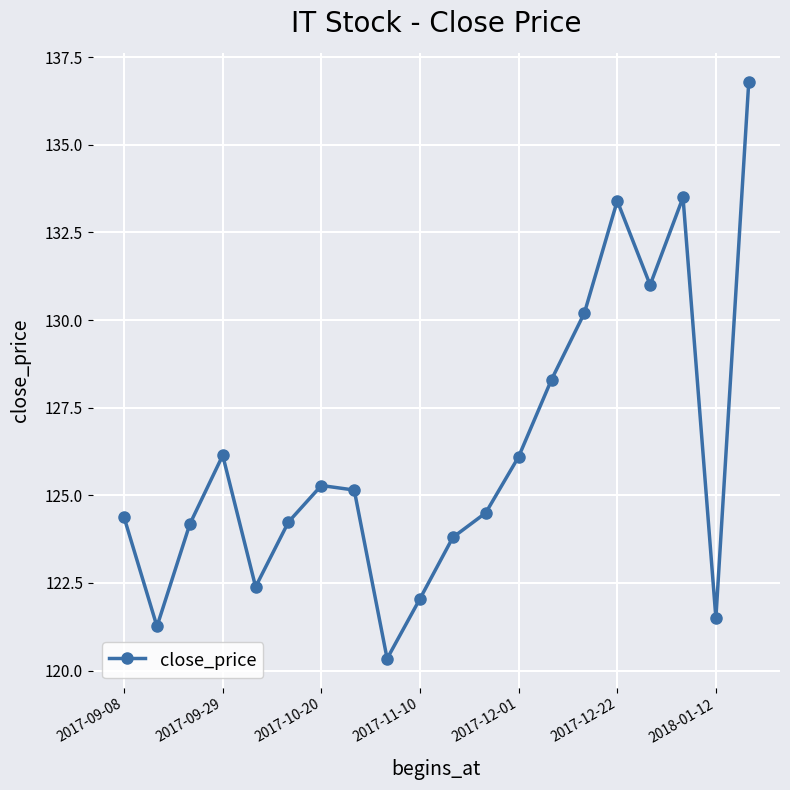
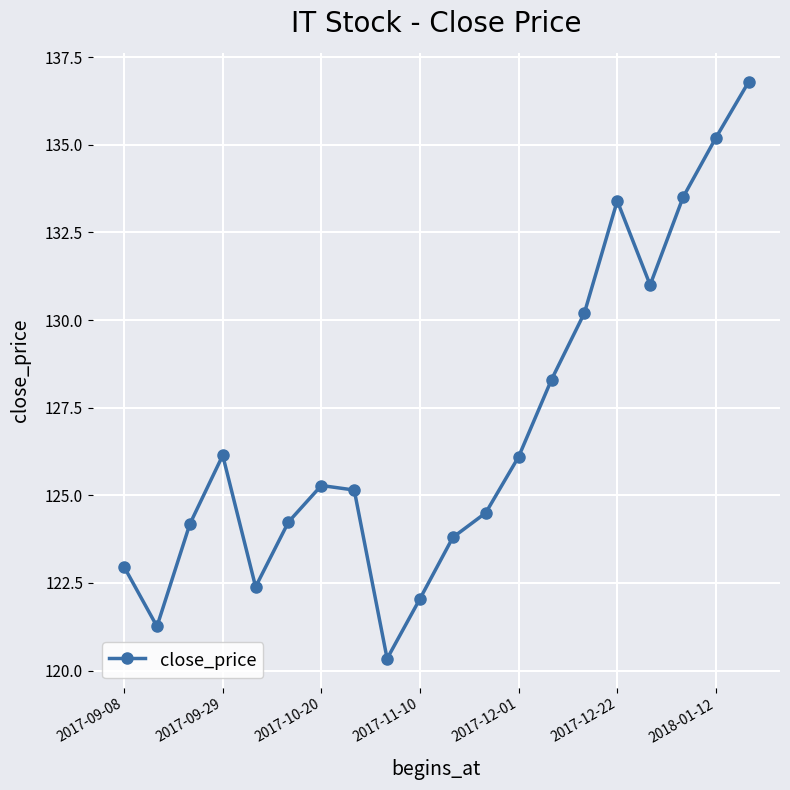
2017-09-08: 124.4 -> 123.0
2018-01-12: 121.5 -> 135.2
